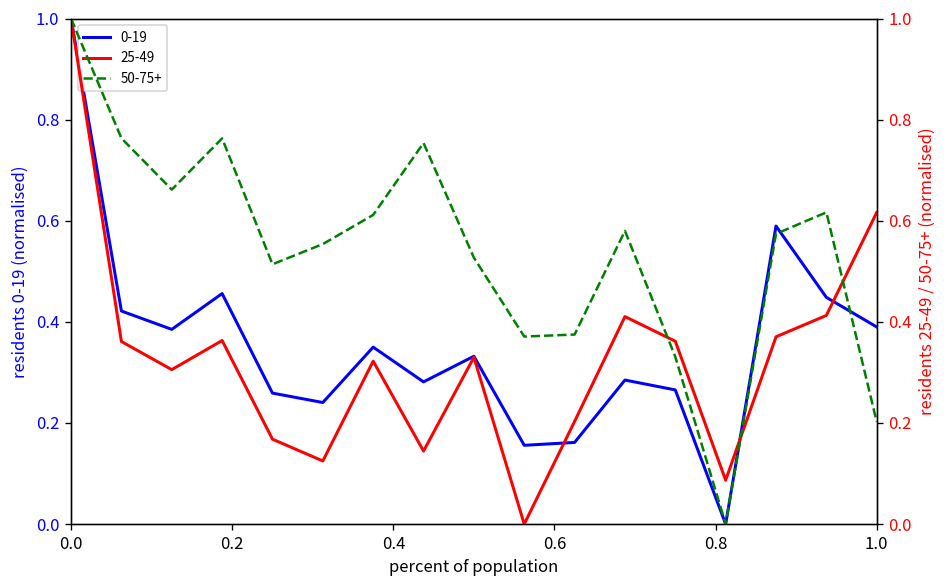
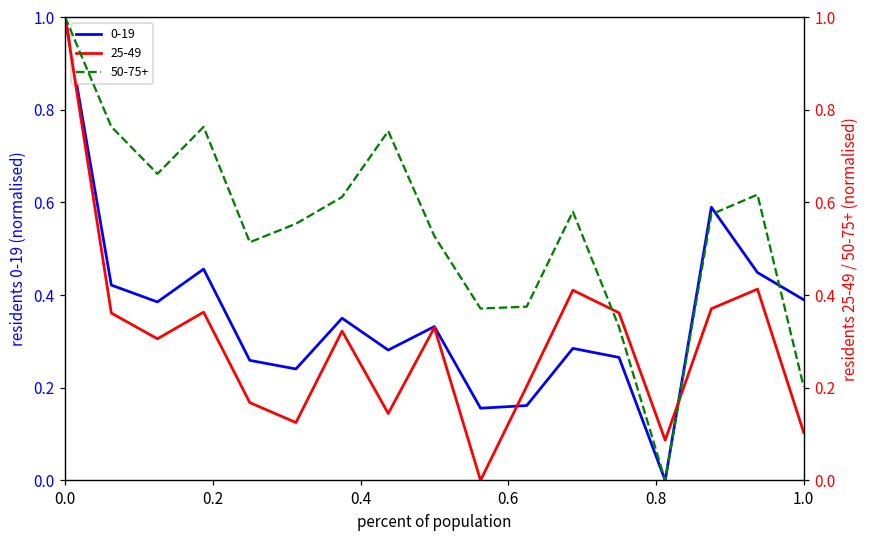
25-49, 1.0: 0.62 -> 0.10
